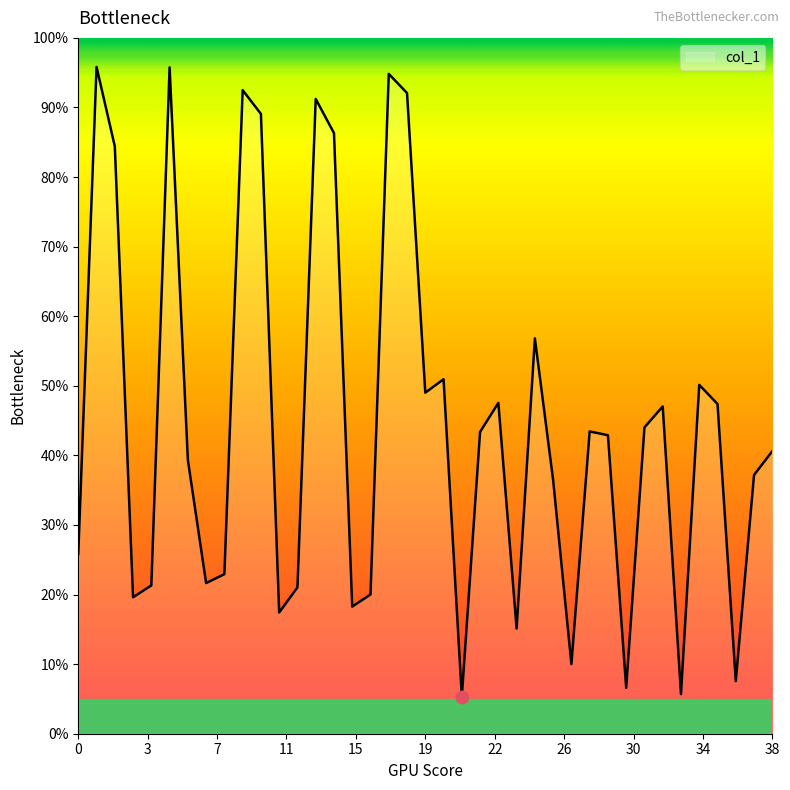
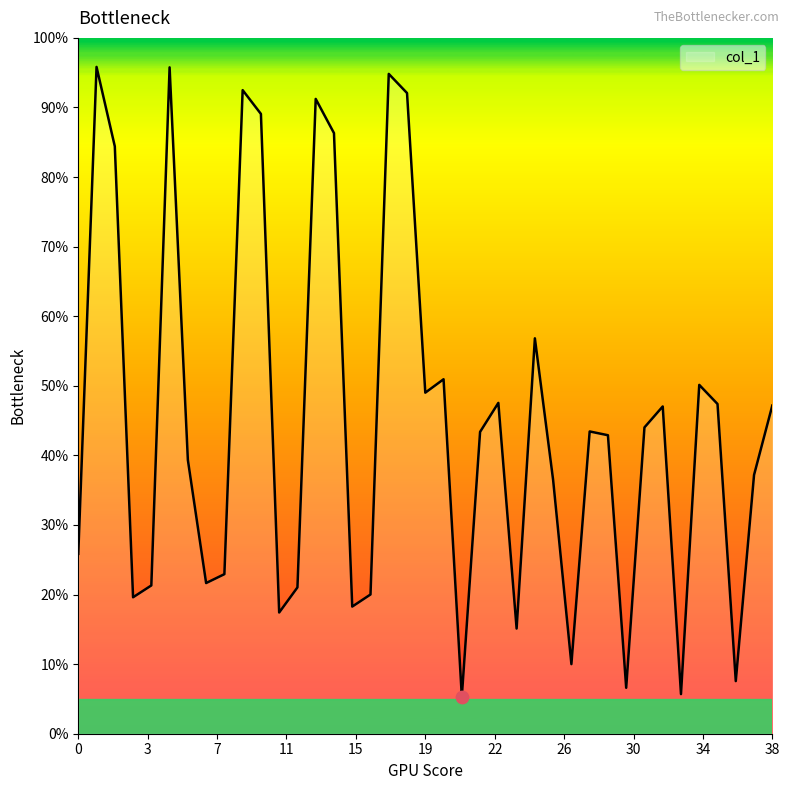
col_1, 38: 41% -> 47%
